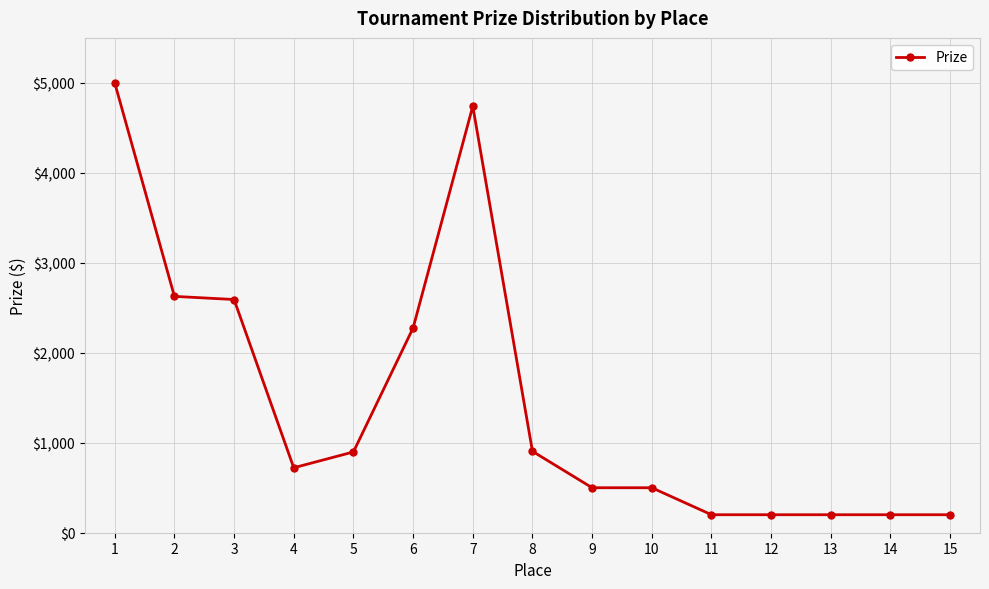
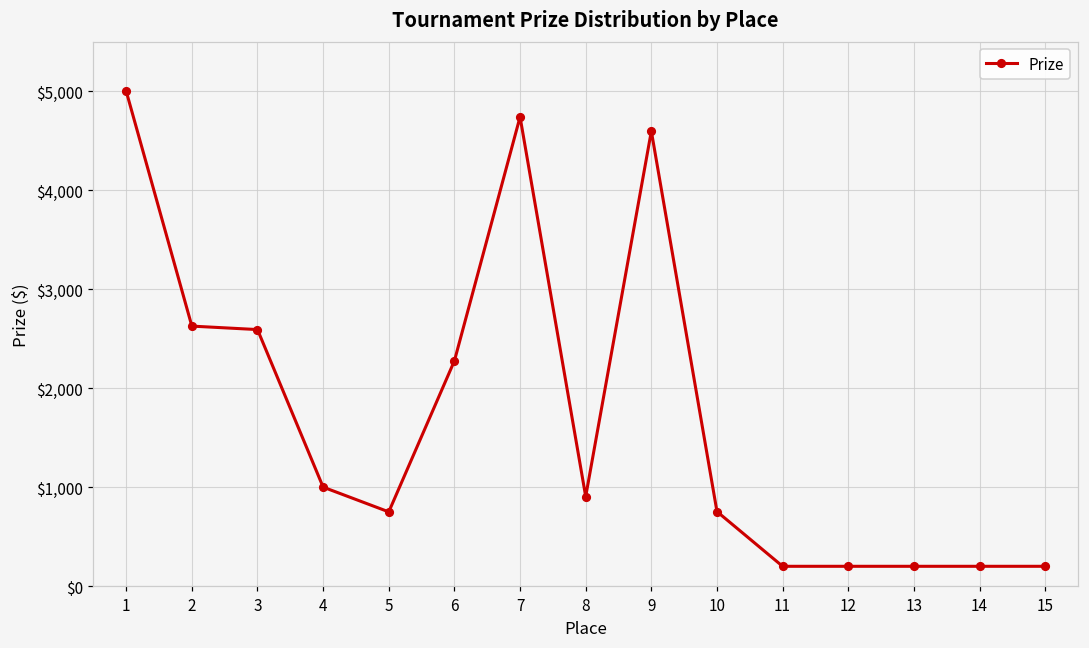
4: $700 -> $1,000
5: $900 -> $800
9: $500 -> $4,600
10: $500 -> $800
